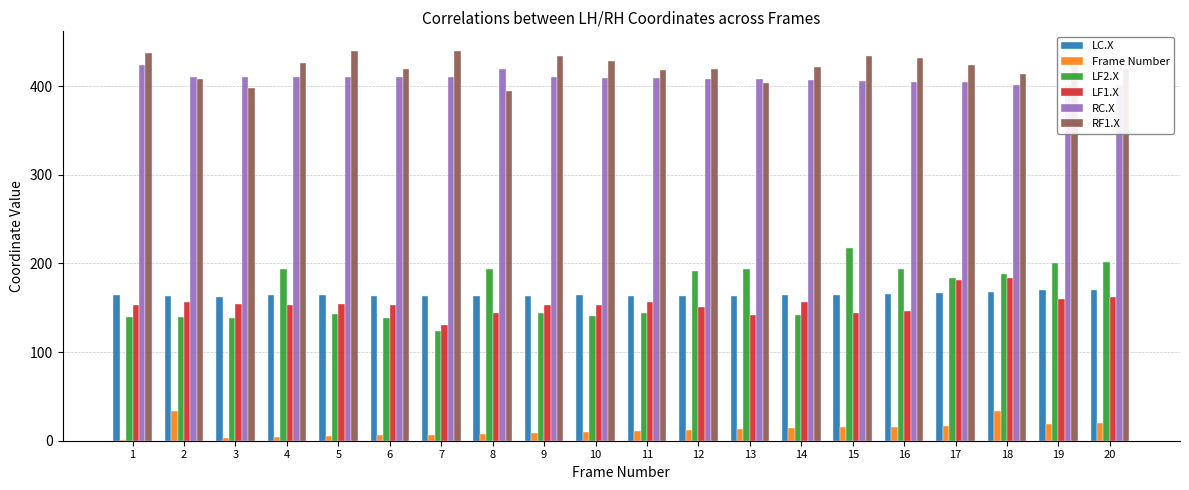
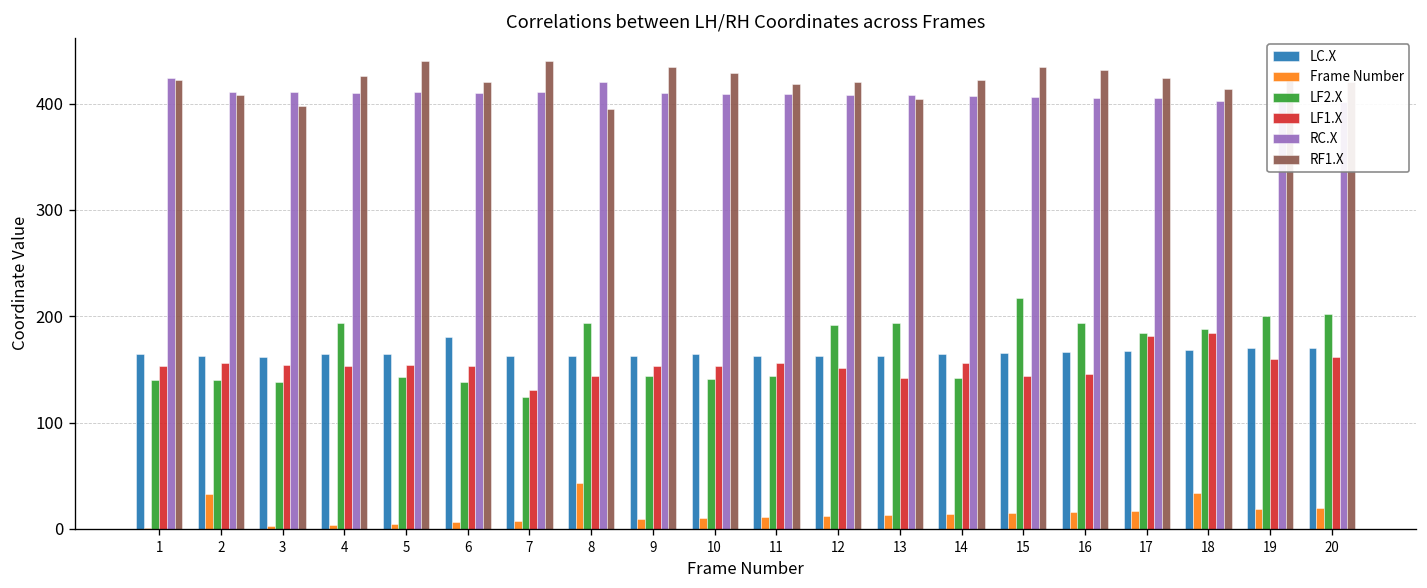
RF1.X, 1: 440 -> 420
LC.X, 6: 160 -> 180
Frame Number, 8: 10 -> 40
